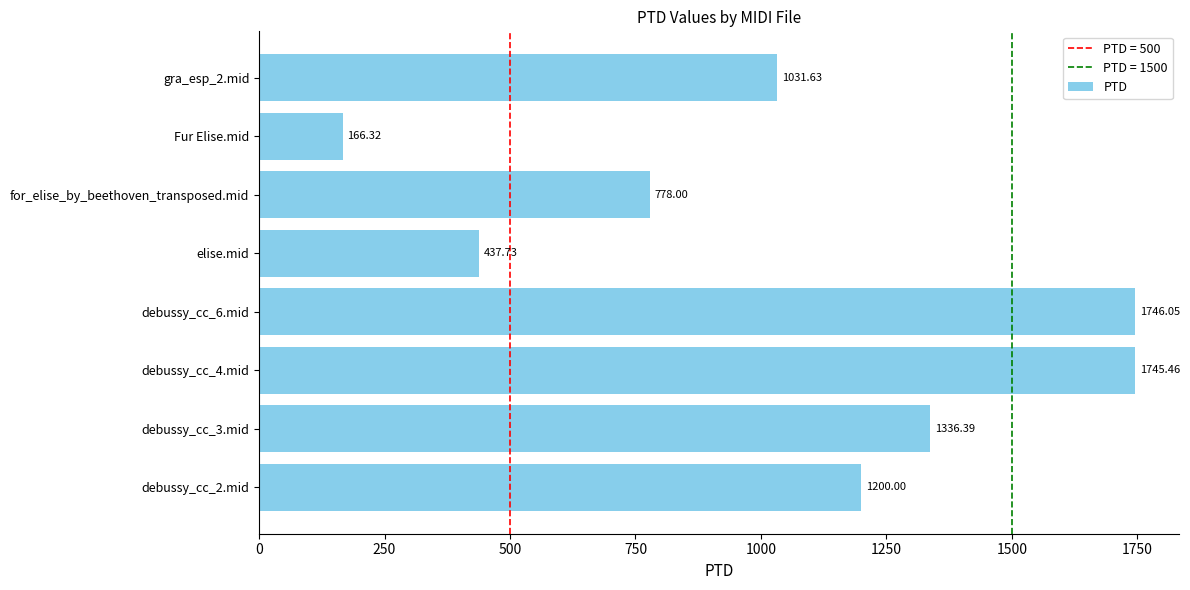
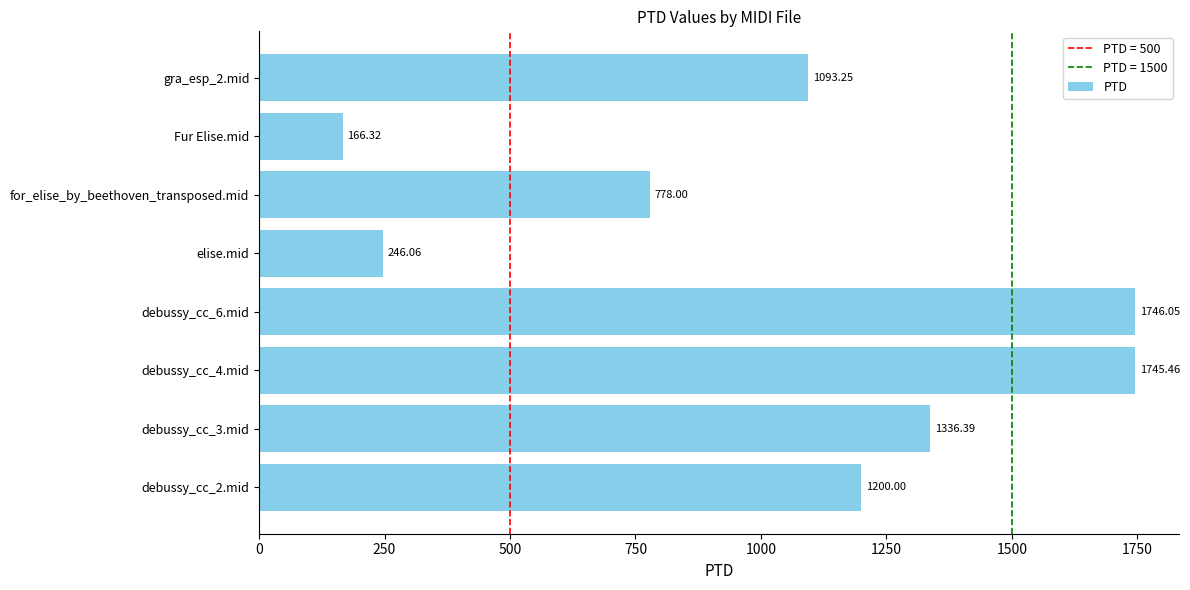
gra_esp_2.mid: 1031.63 -> 1093.25
elise.mid: 437.73 -> 246.06
